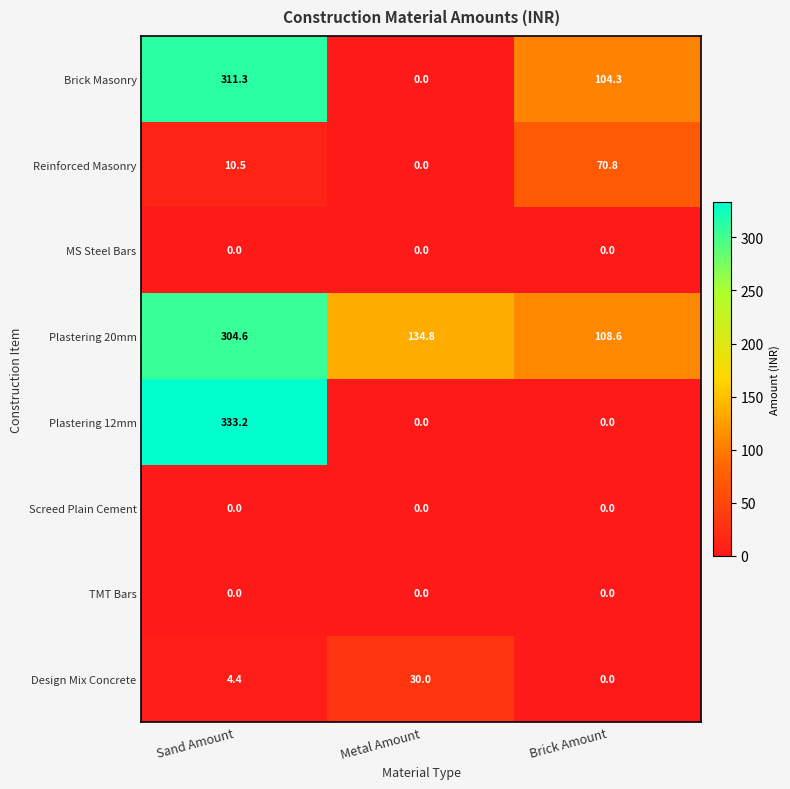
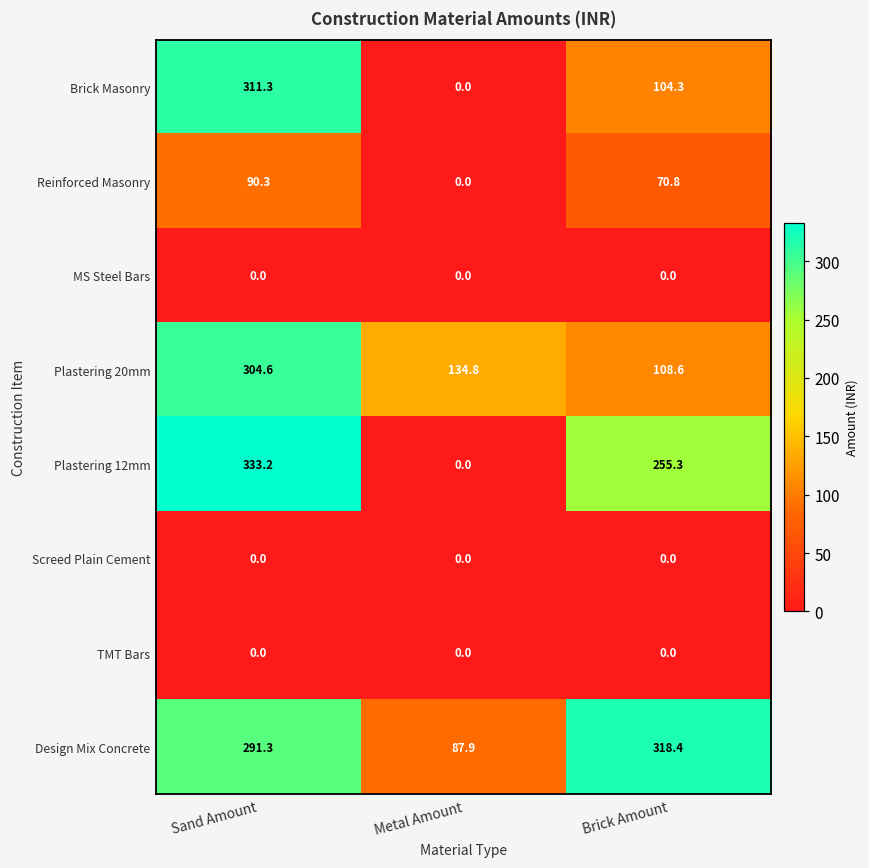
Reinforced Masonry, Sand Amount: 10.5 -> 90.3
Plastering 12mm, Brick Amount: 0.0 -> 255.3
Design Mix Concrete, Sand Amount: 4.4 -> 291.3
Design Mix Concrete, Metal Amount: 30.0 -> 87.9
Design Mix Concrete, Brick Amount: 0.0 -> 318.4
